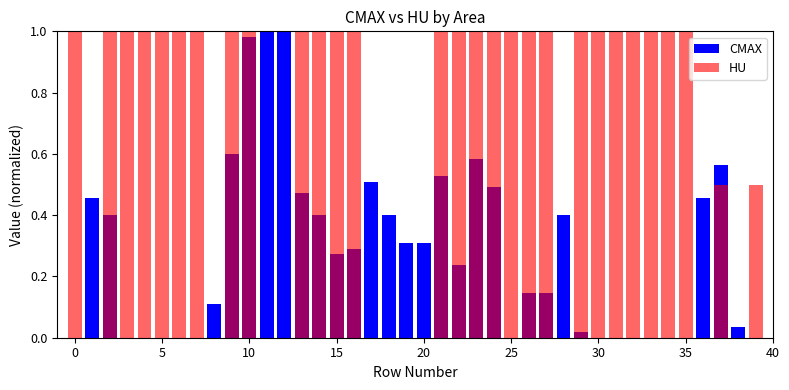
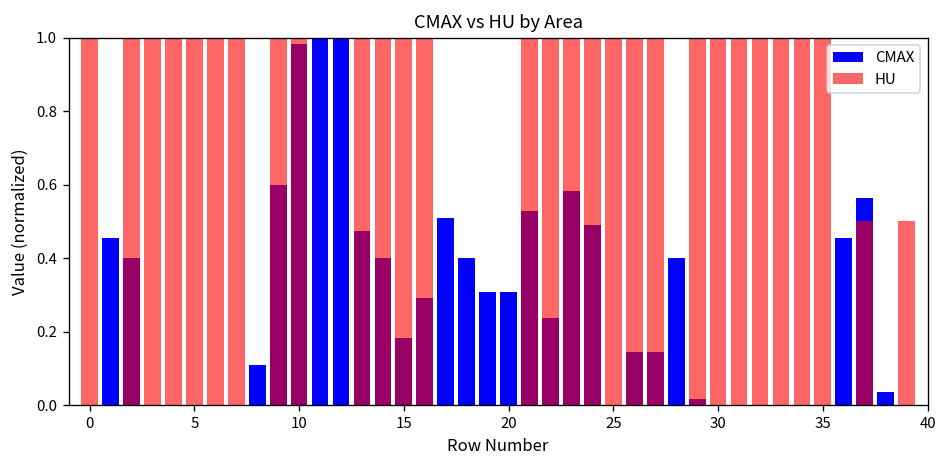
CMAX, 15: 0.27 -> 0.18
